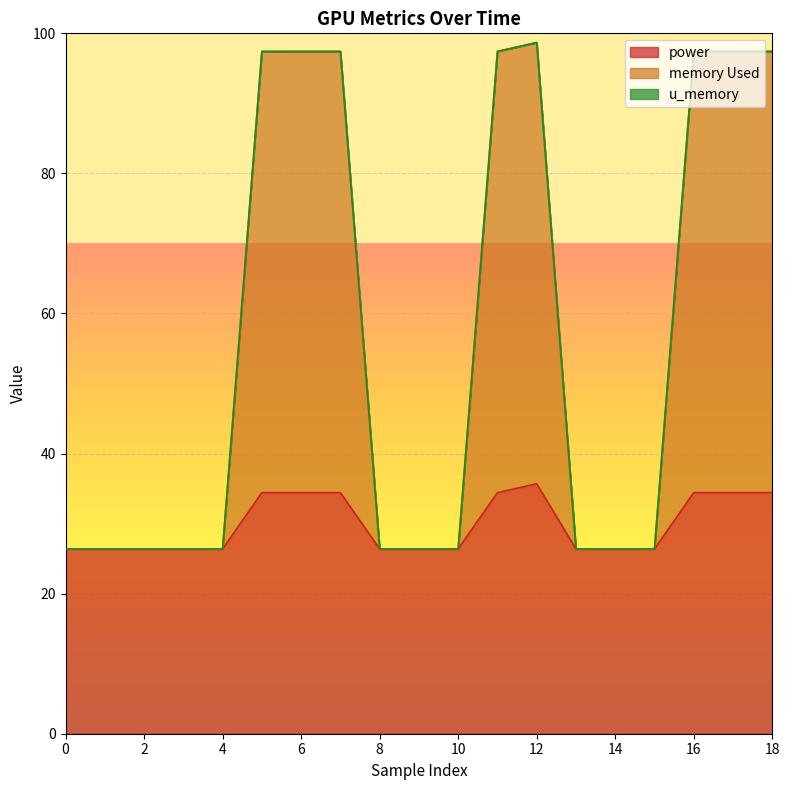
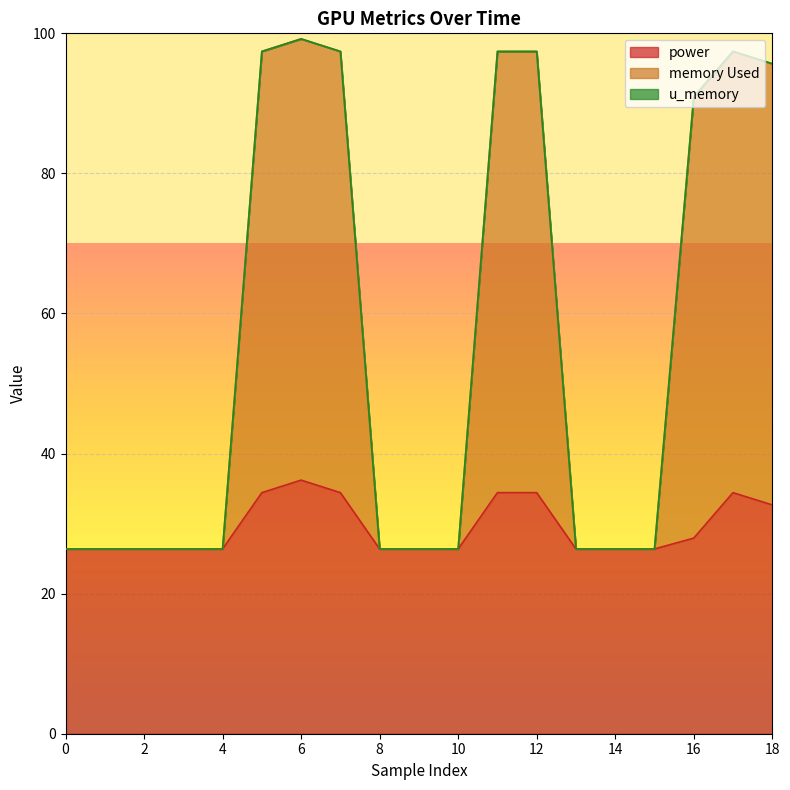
power, 6: 34 -> 36
power, 12: 36 -> 34
power, 16: 34 -> 28
power, 18: 34 -> 33
